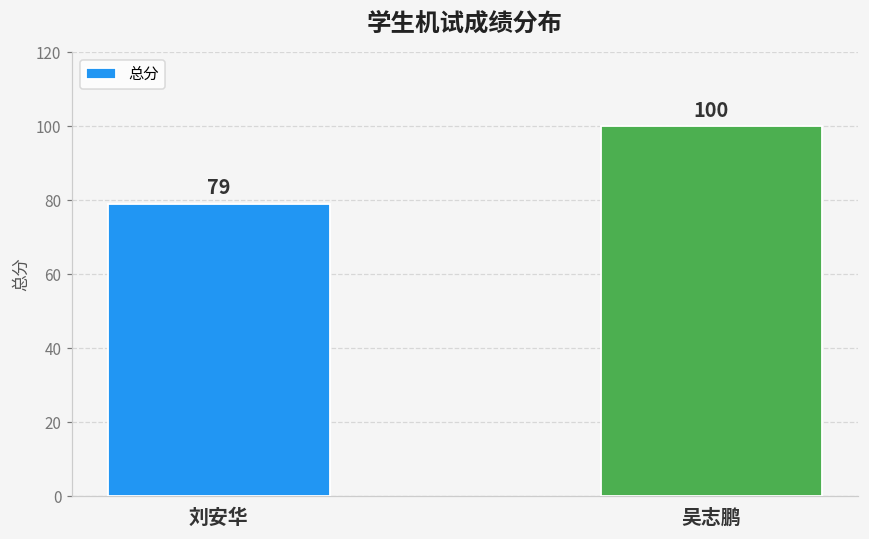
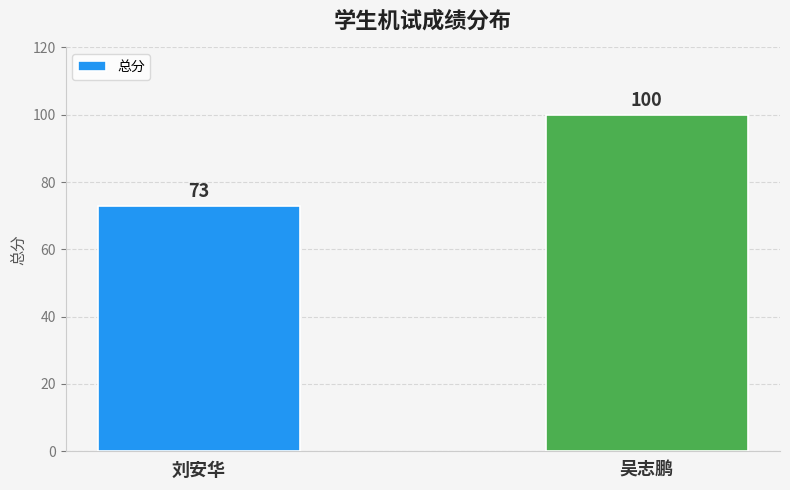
刘安华: 79 -> 73
